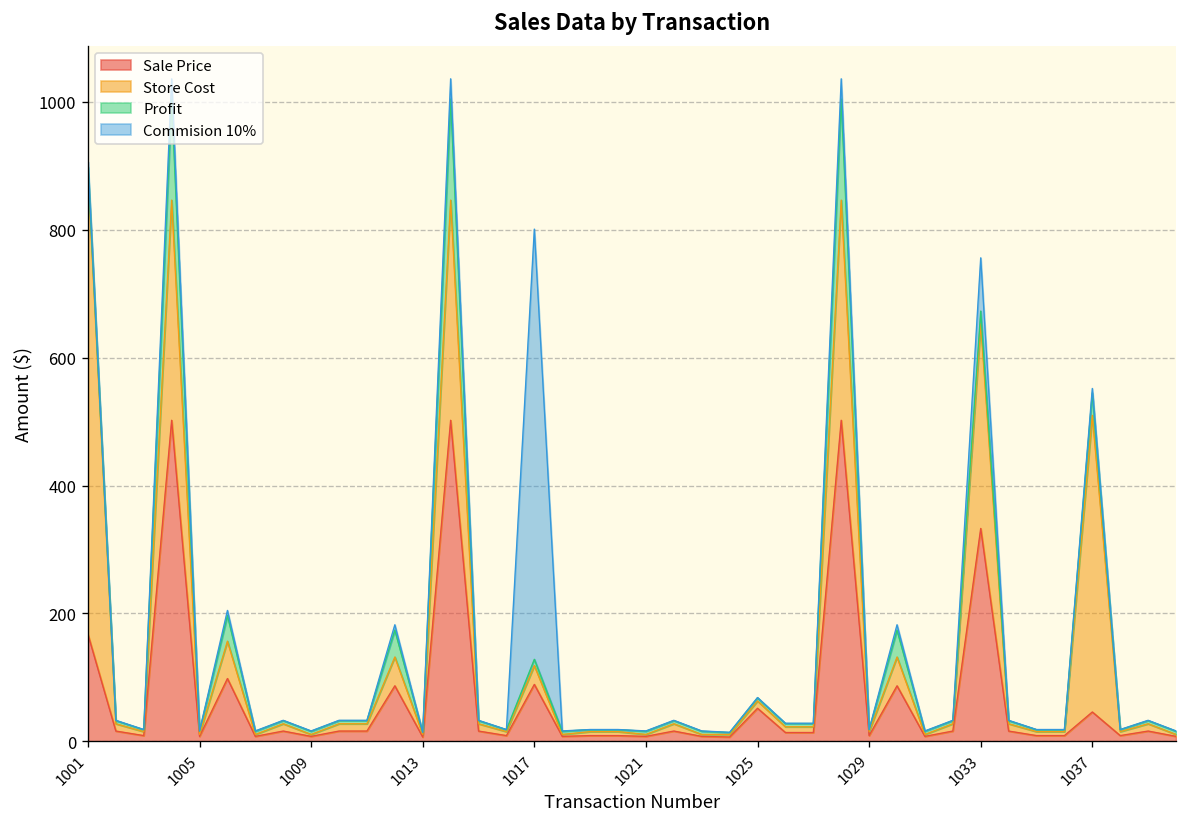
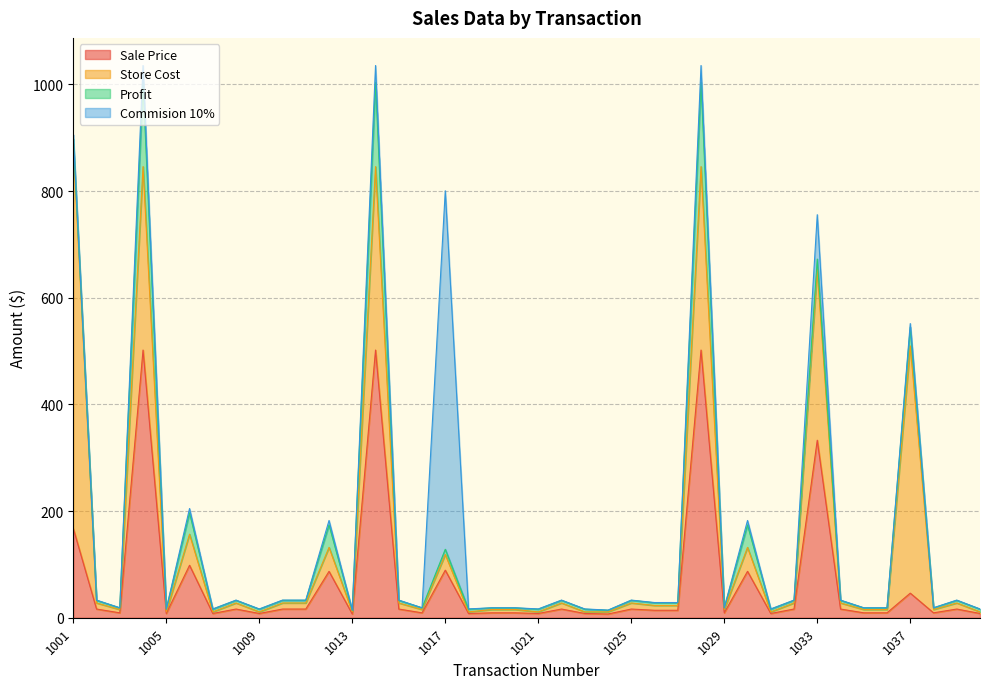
Sale Price, 1025: 50 -> 20
